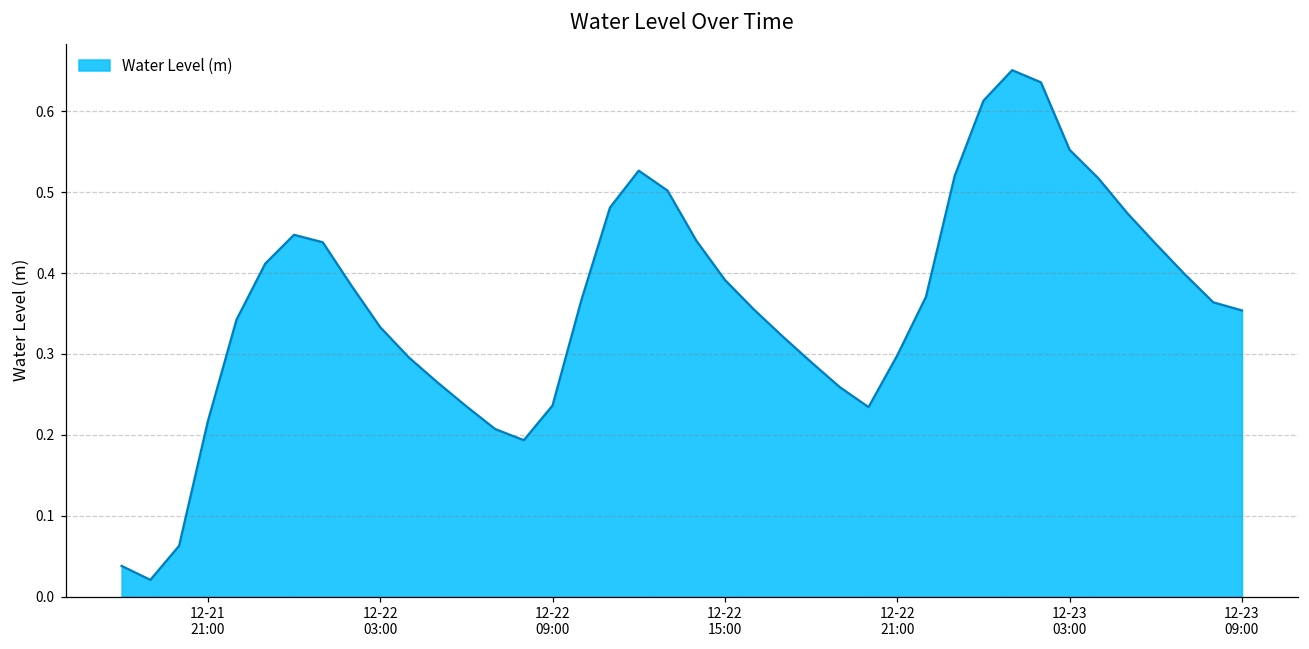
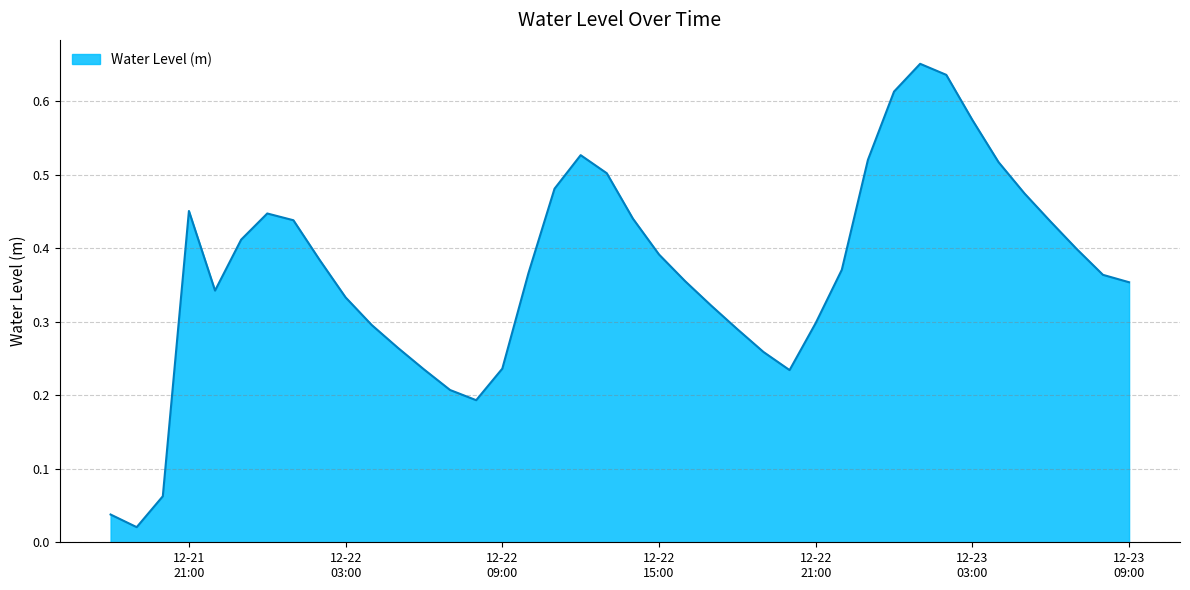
12-21 21:00: 0.22 -> 0.45
12-23 03:00: 0.55 -> 0.57
